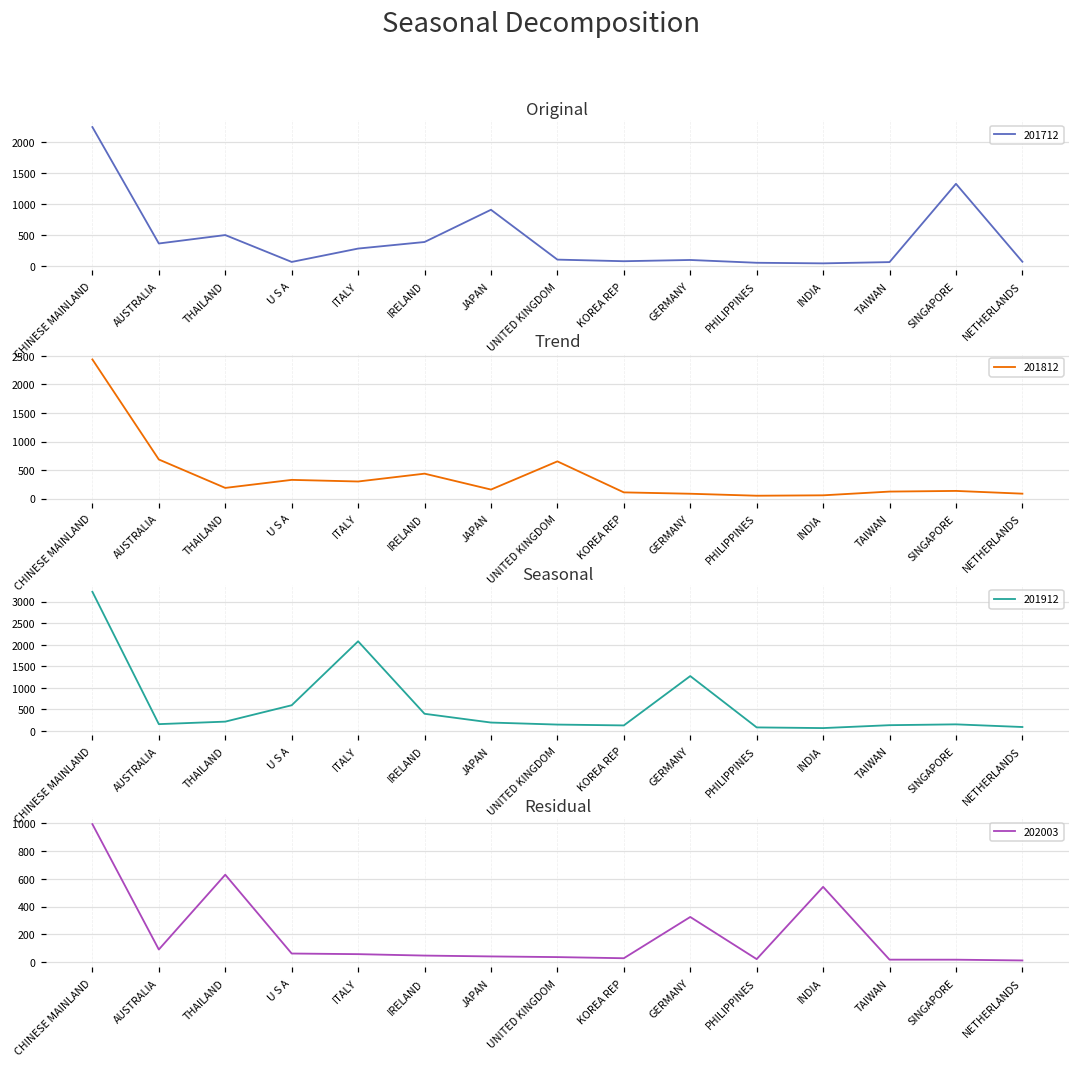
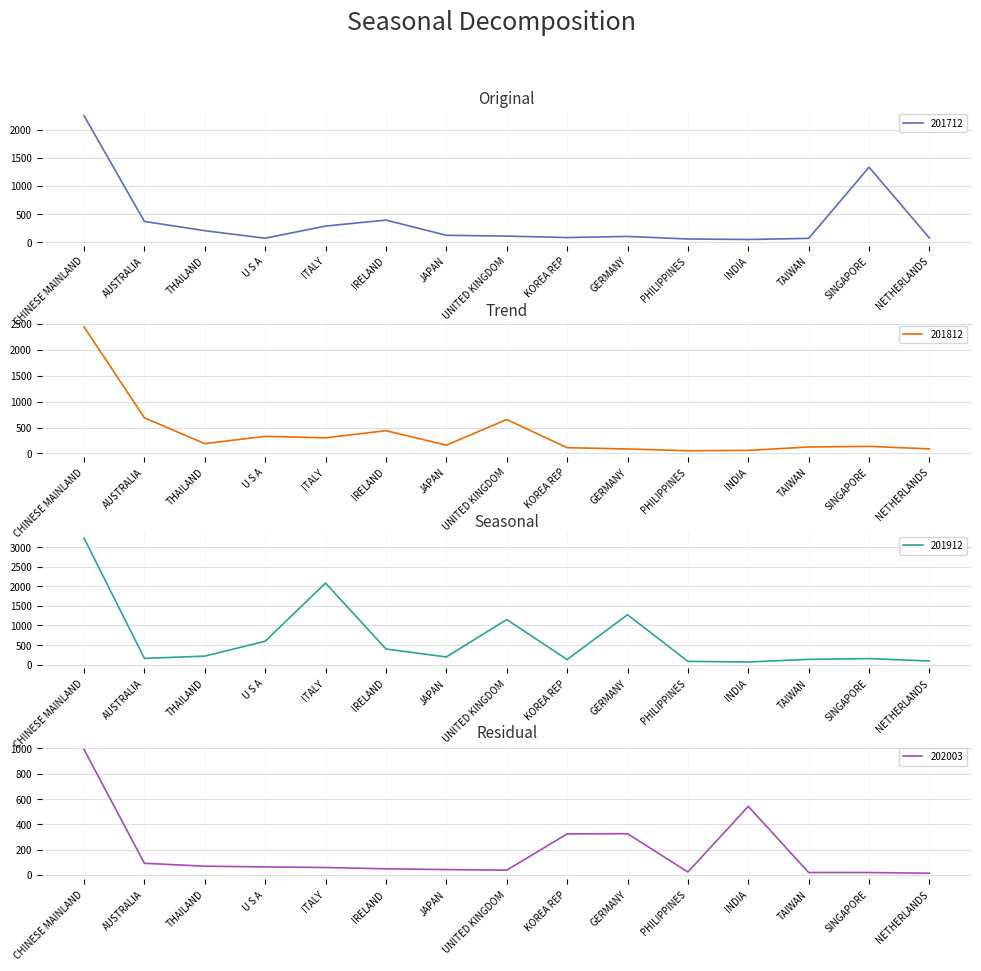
Original, THAILAND: 500 -> 200
Original, JAPAN: 900 -> 100
Seasonal, UNITED KINGDOM: 100 -> 1200
Residual, THAILAND: 630 -> 70
Residual, KOREA REP: 30 -> 320
